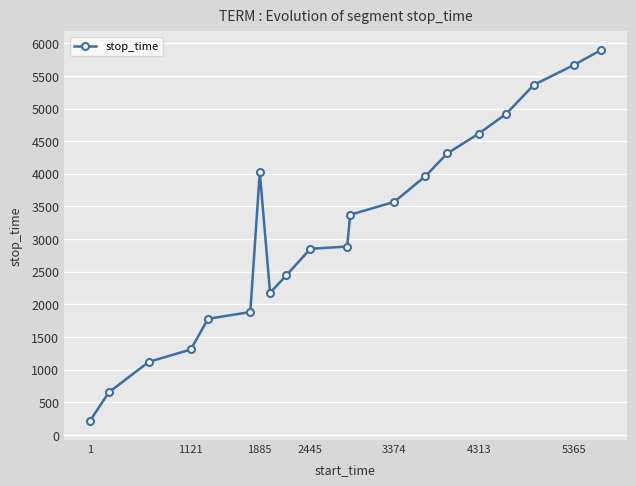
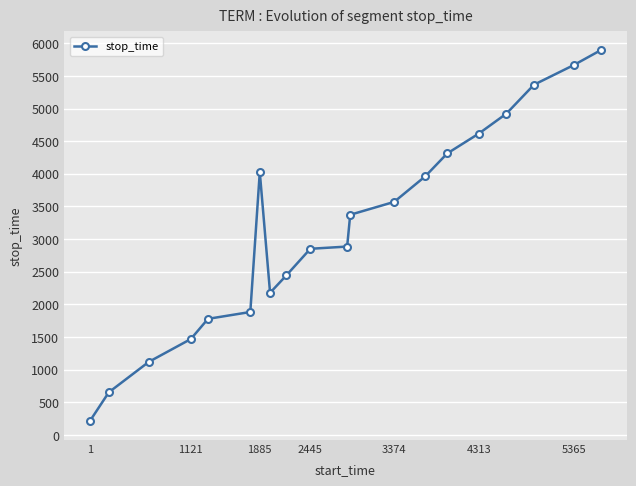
1121: 1300 -> 1500
